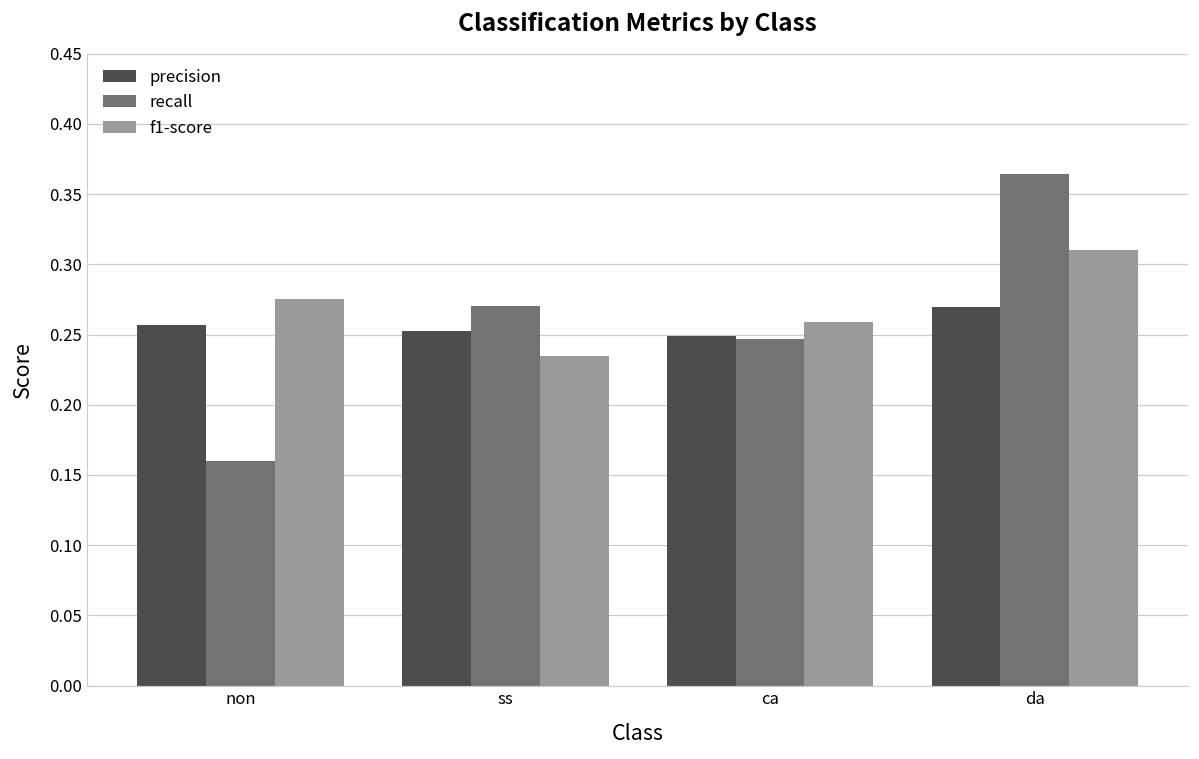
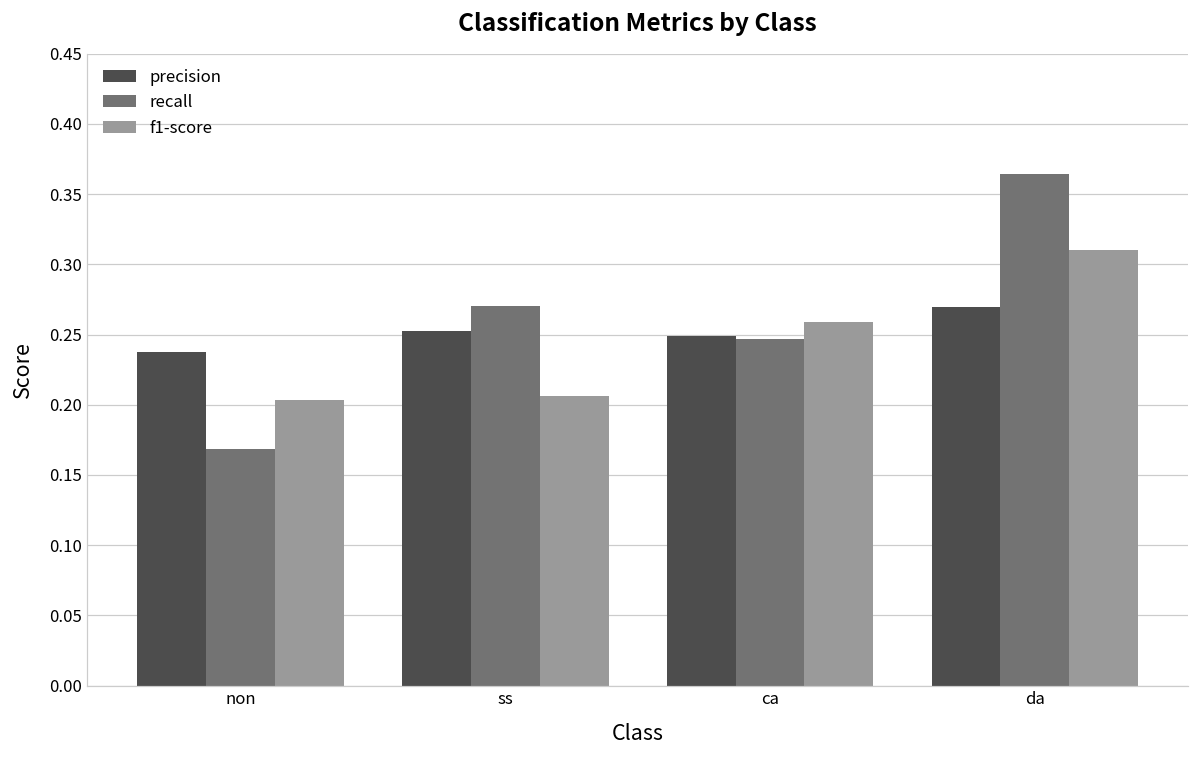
precision, non: 0.257 -> 0.237
recall, non: 0.160 -> 0.169
f1-score, non: 0.275 -> 0.204
f1-score, ss: 0.234 -> 0.206
